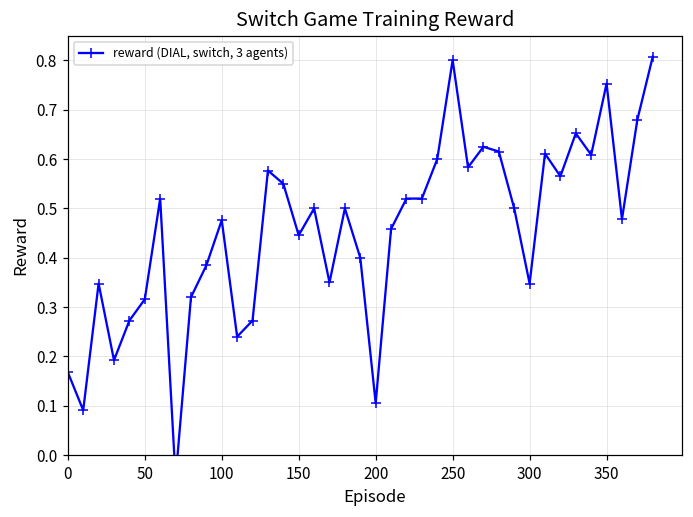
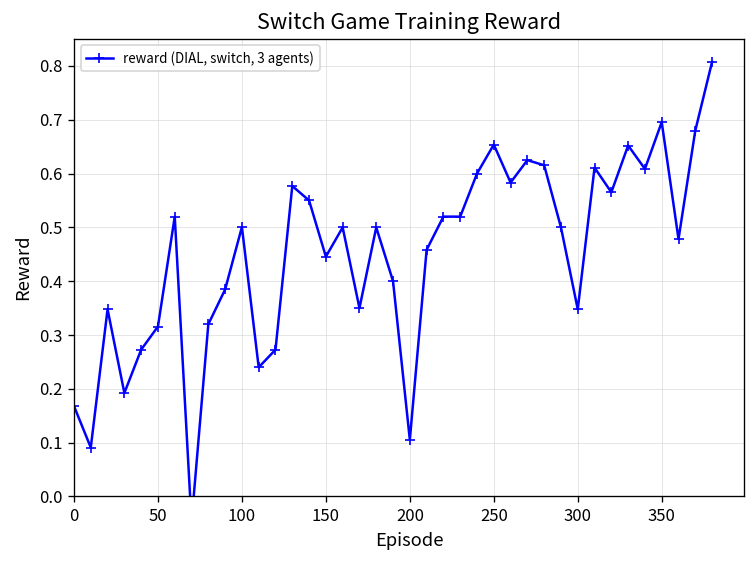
100: 0.48 -> 0.50
250: 0.80 -> 0.65
350: 0.75 -> 0.70
